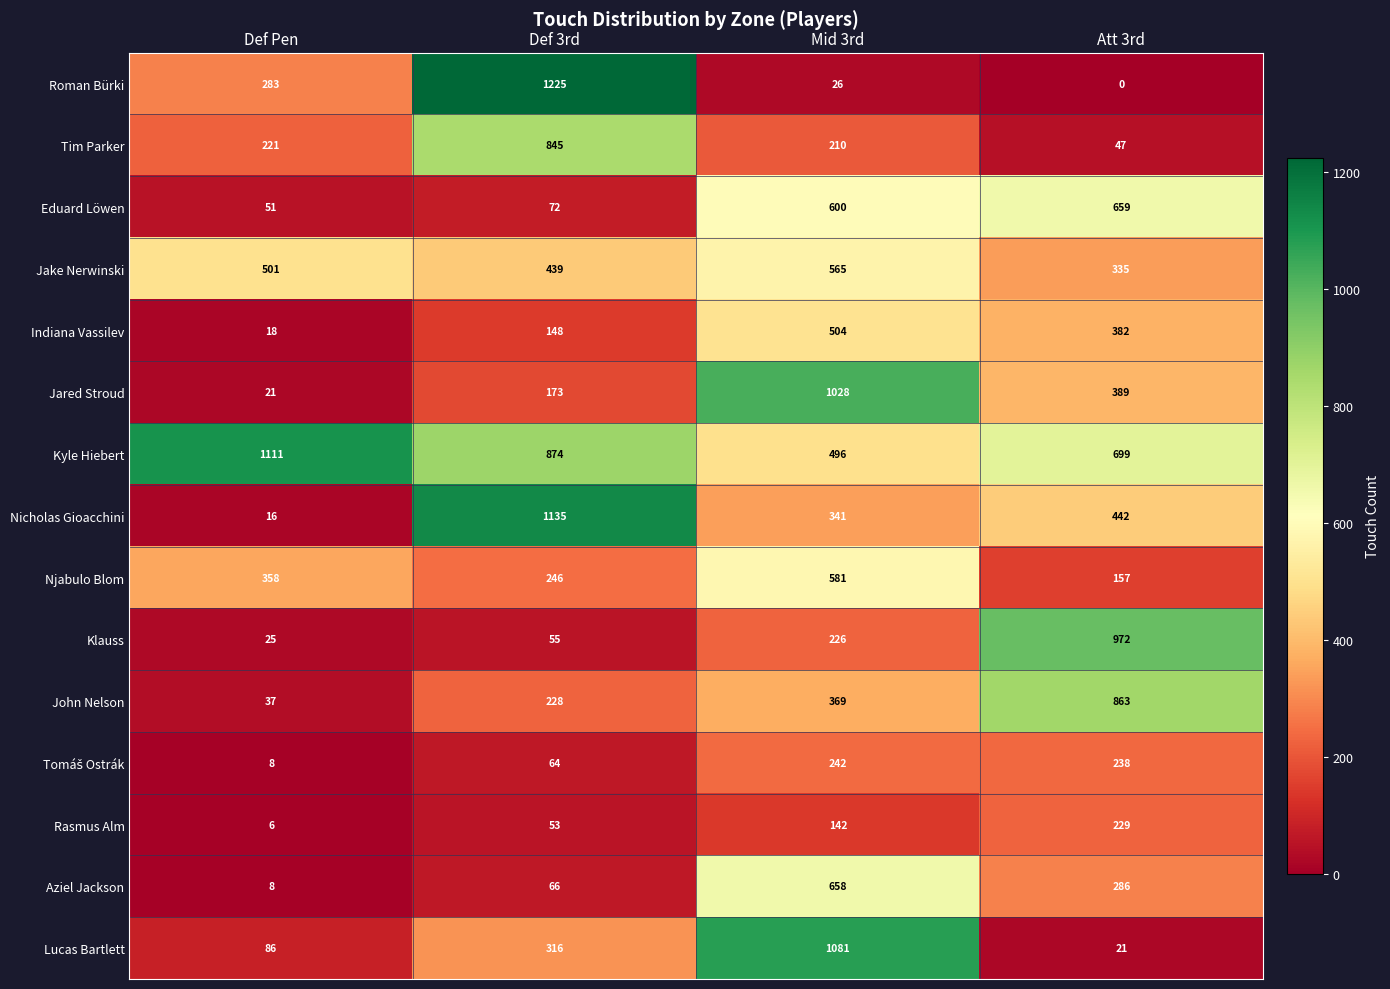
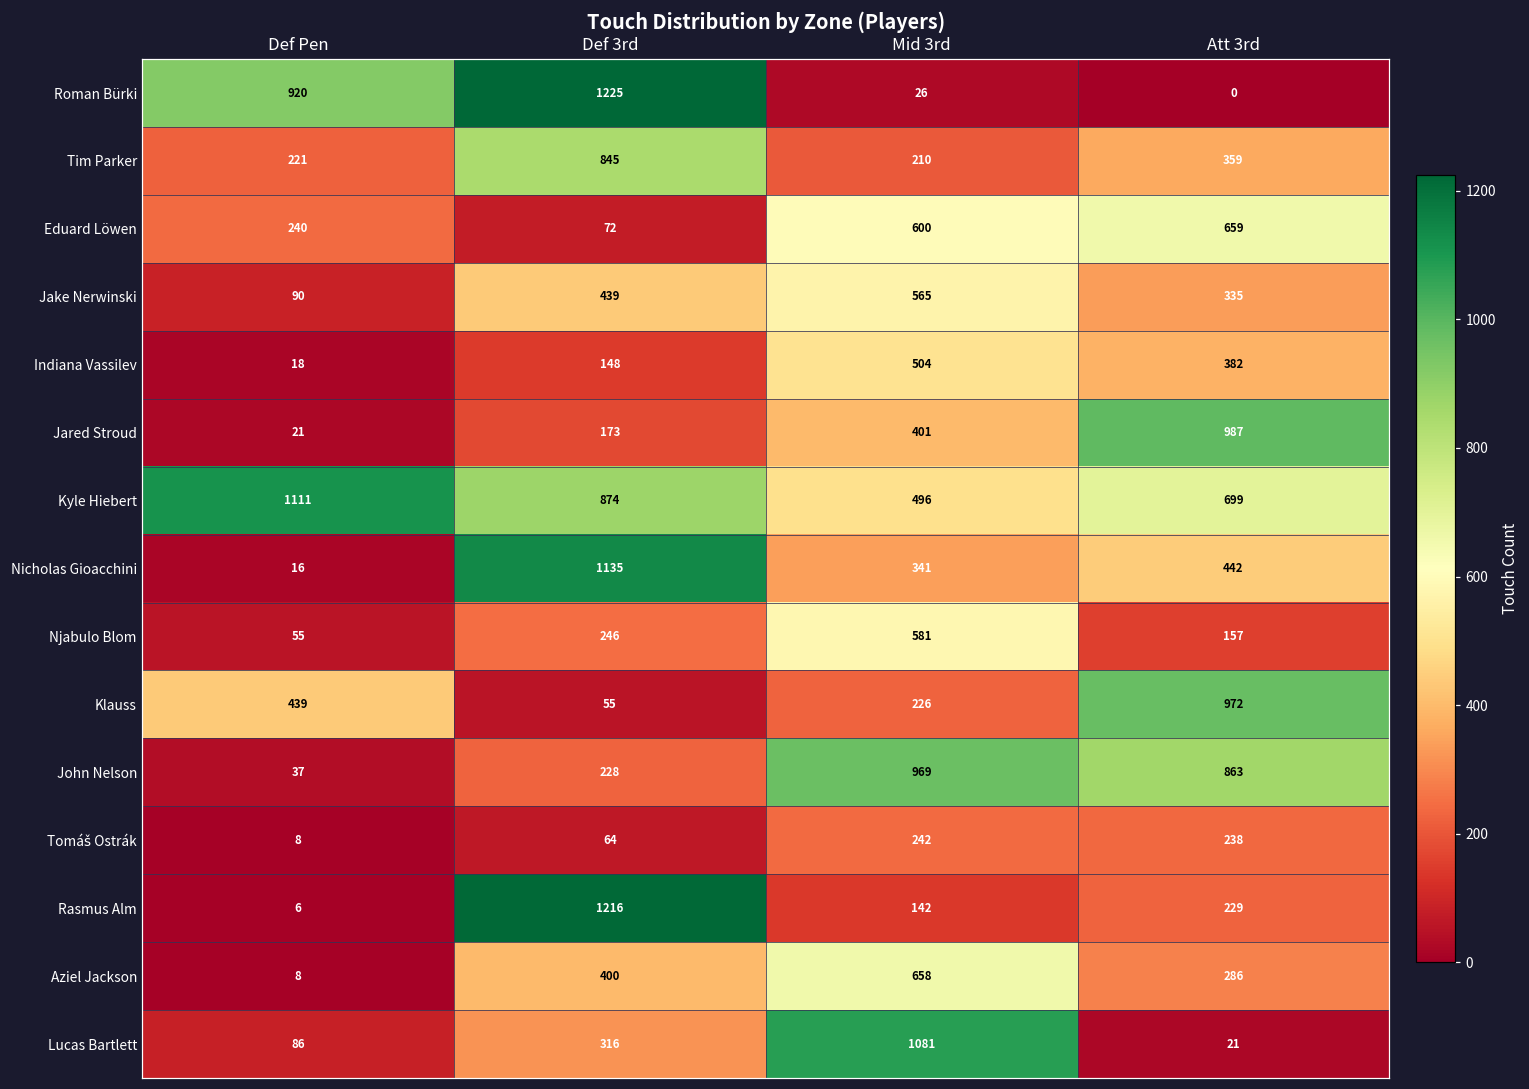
Roman Bürki, Def Pen: 283 -> 920
Tim Parker, Att 3rd: 47 -> 359
Eduard Löwen, Def Pen: 51 -> 240
Jake Nerwinski, Def Pen: 501 -> 90
Jared Stroud, Mid 3rd: 1028 -> 401
Jared Stroud, Att 3rd: 389 -> 987
Njabulo Blom, Def Pen: 358 -> 55
Klauss, Def Pen: 25 -> 439
John Nelson, Mid 3rd: 369 -> 969
Rasmus Alm, Def 3rd: 53 -> 1216
Aziel Jackson, Def 3rd: 66 -> 400
